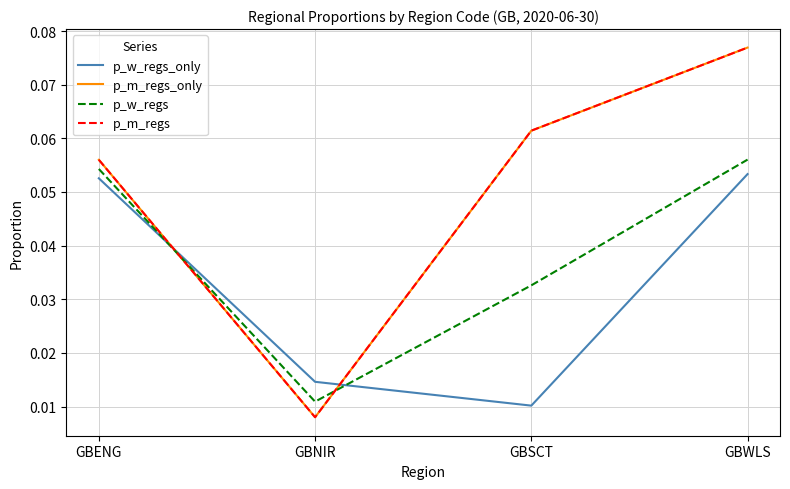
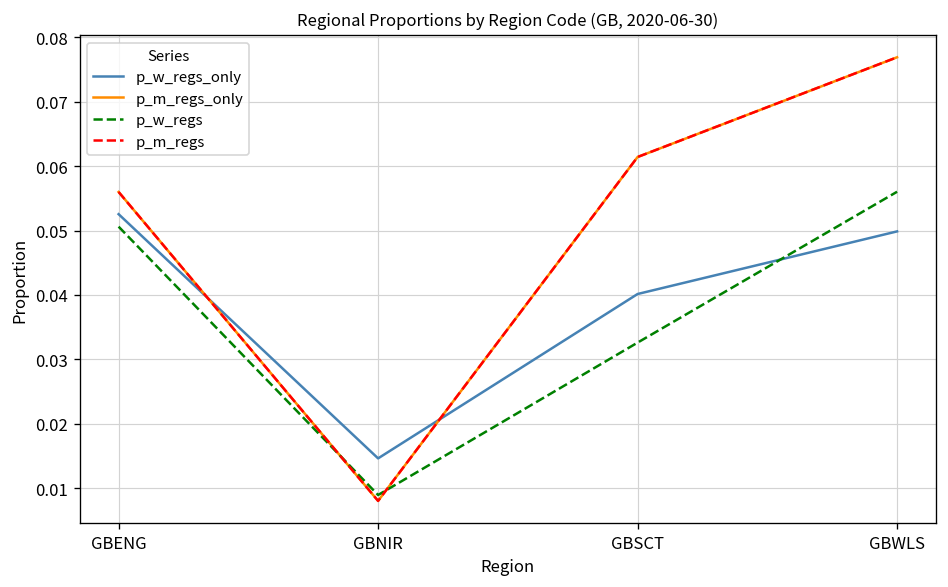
p_w_regs, GBENG: 0.054 -> 0.051
p_w_regs, GBNIR: 0.011 -> 0.009
p_w_regs_only, GBSCT: 0.010 -> 0.040
p_w_regs_only, GBWLS: 0.053 -> 0.050
